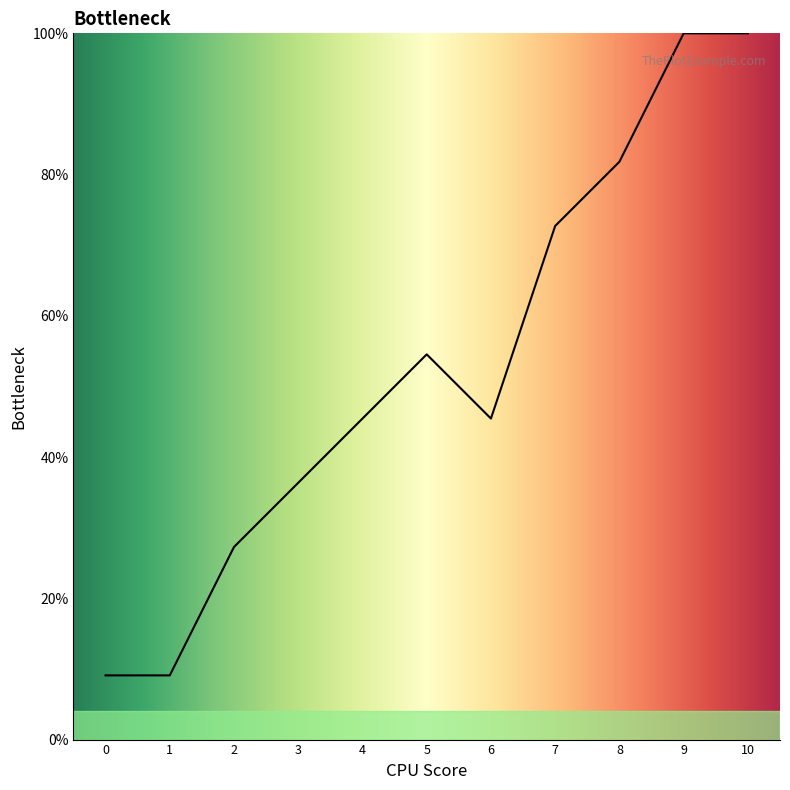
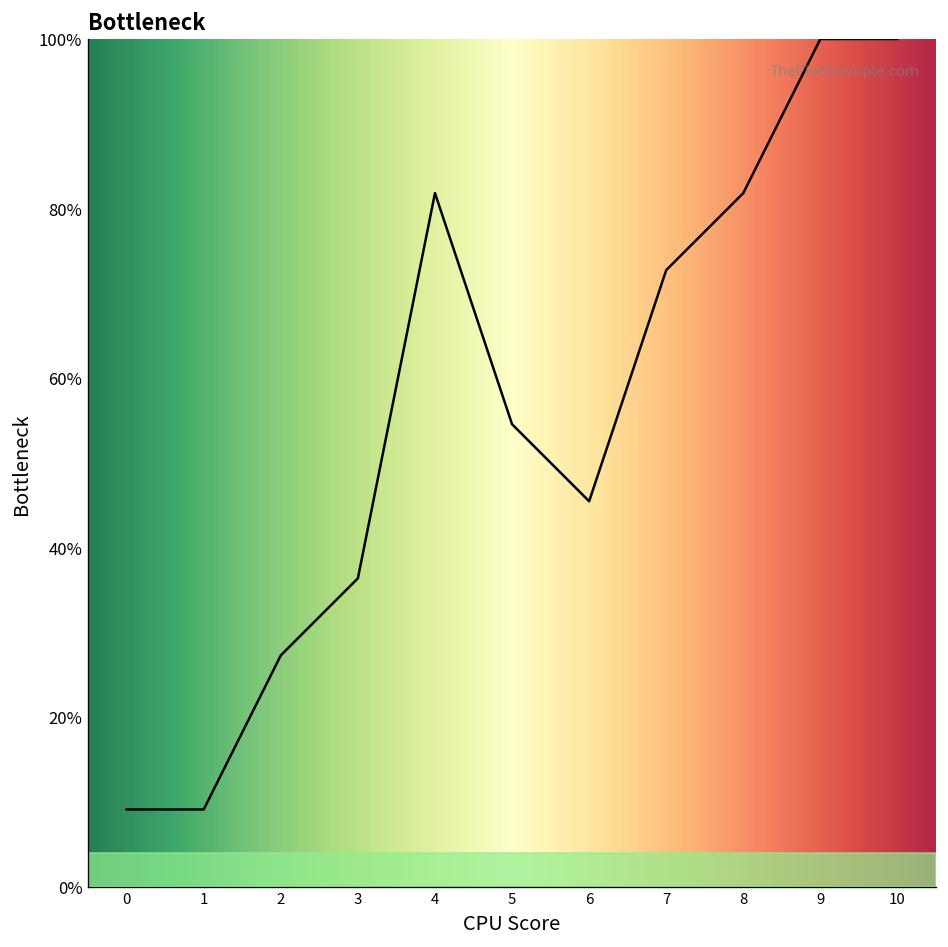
4: 45% -> 82%
